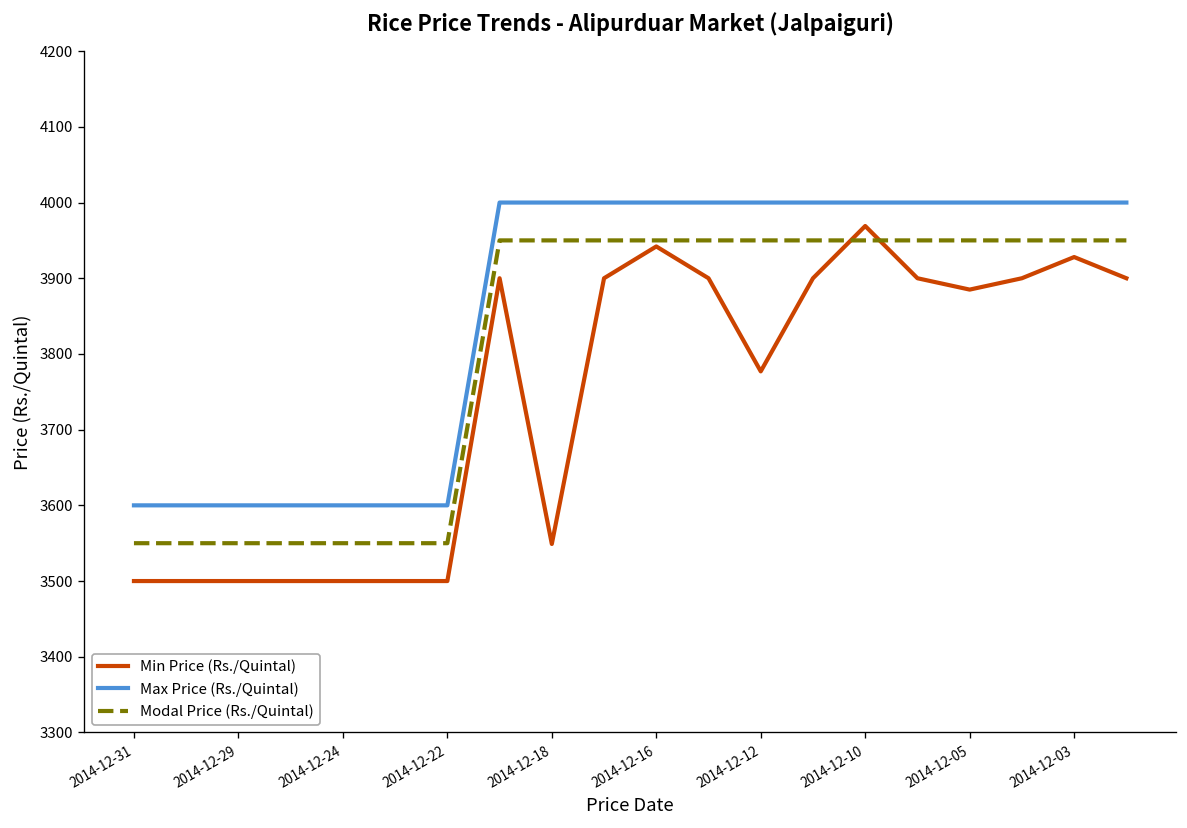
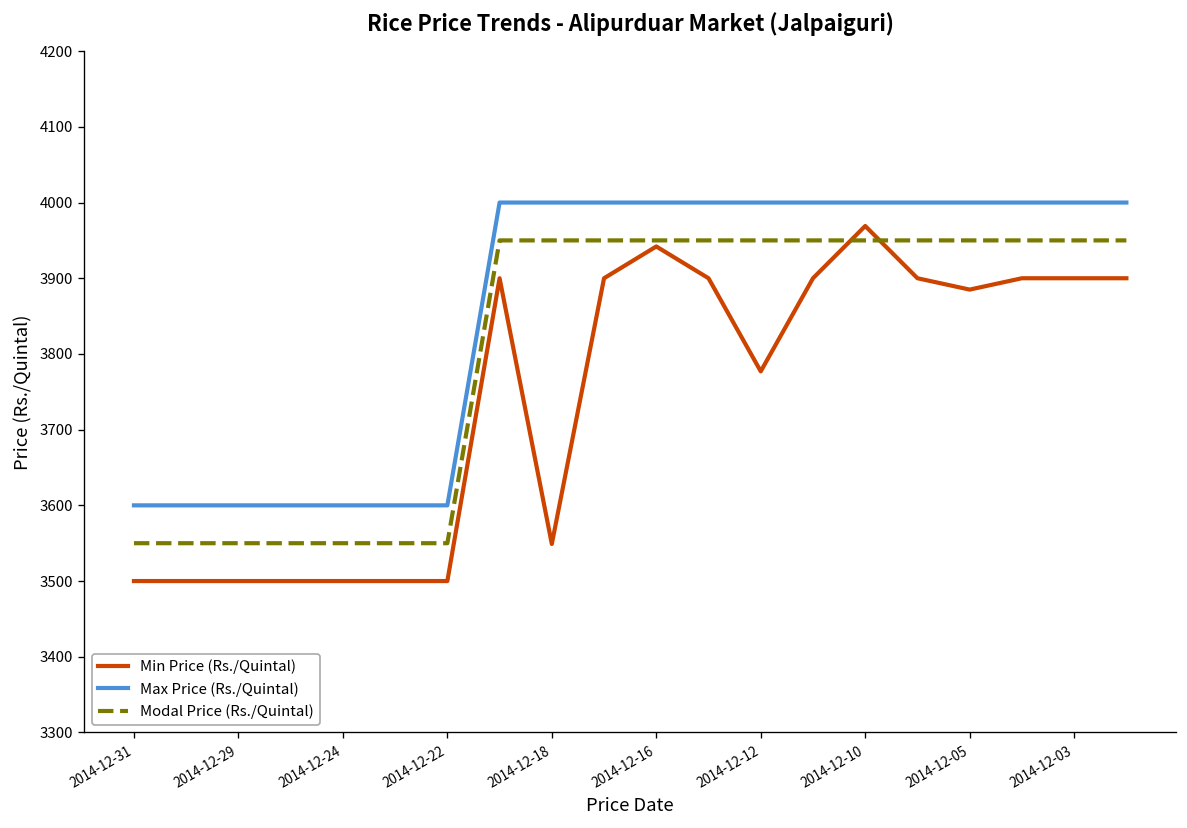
Min Price (Rs./Quintal), 2014-12-03: 3930 -> 3900
